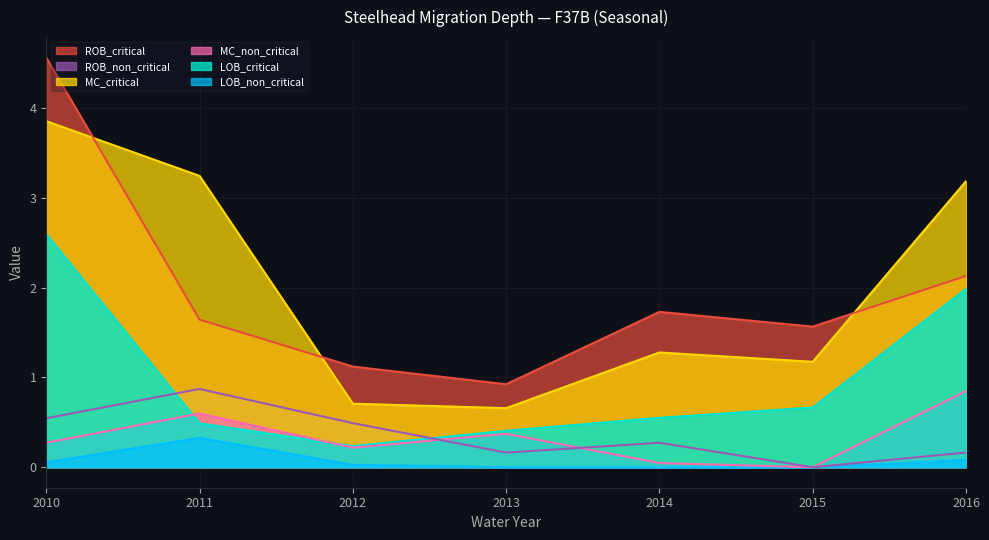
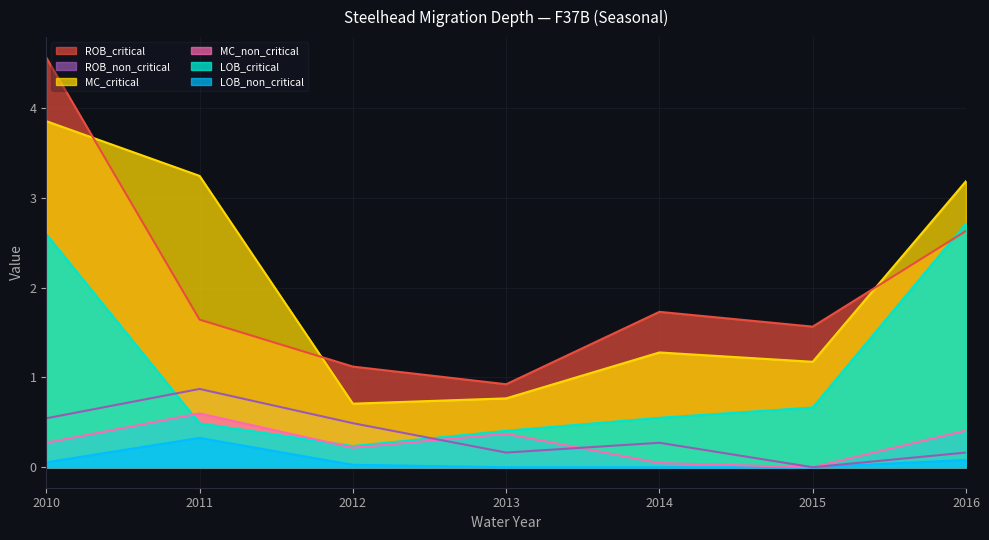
MC_critical, 2013: 0.7 -> 0.8
ROB_critical, 2016: 2.1 -> 2.6
MC_non_critical, 2016: 0.8 -> 0.4
LOB_critical, 2016: 2.0 -> 2.7
